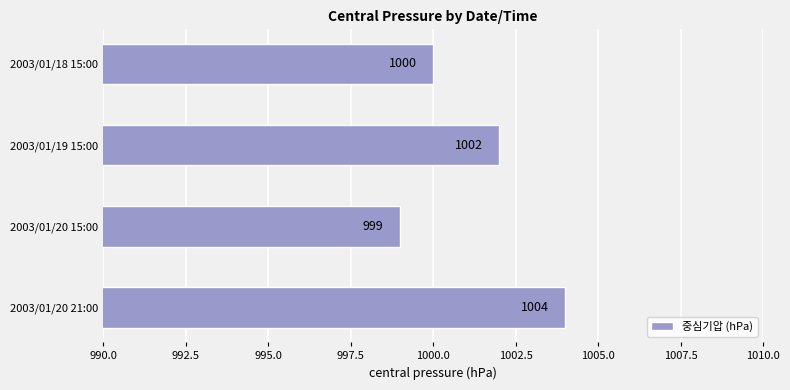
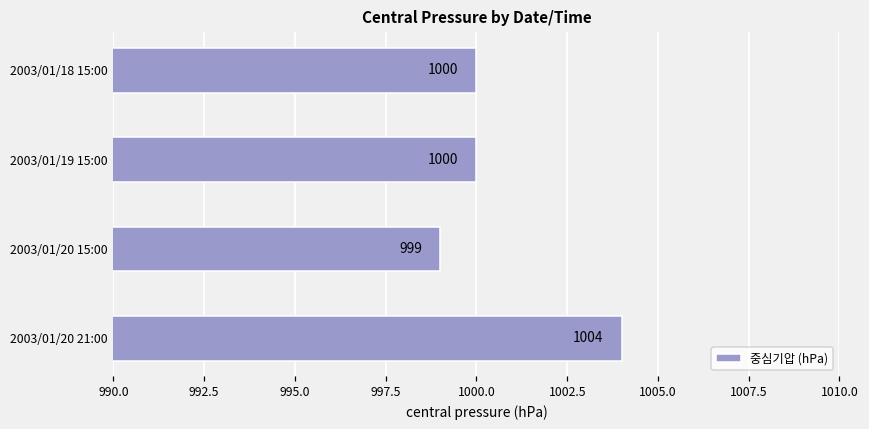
2003/01/19 15:00: 1002 -> 1000
